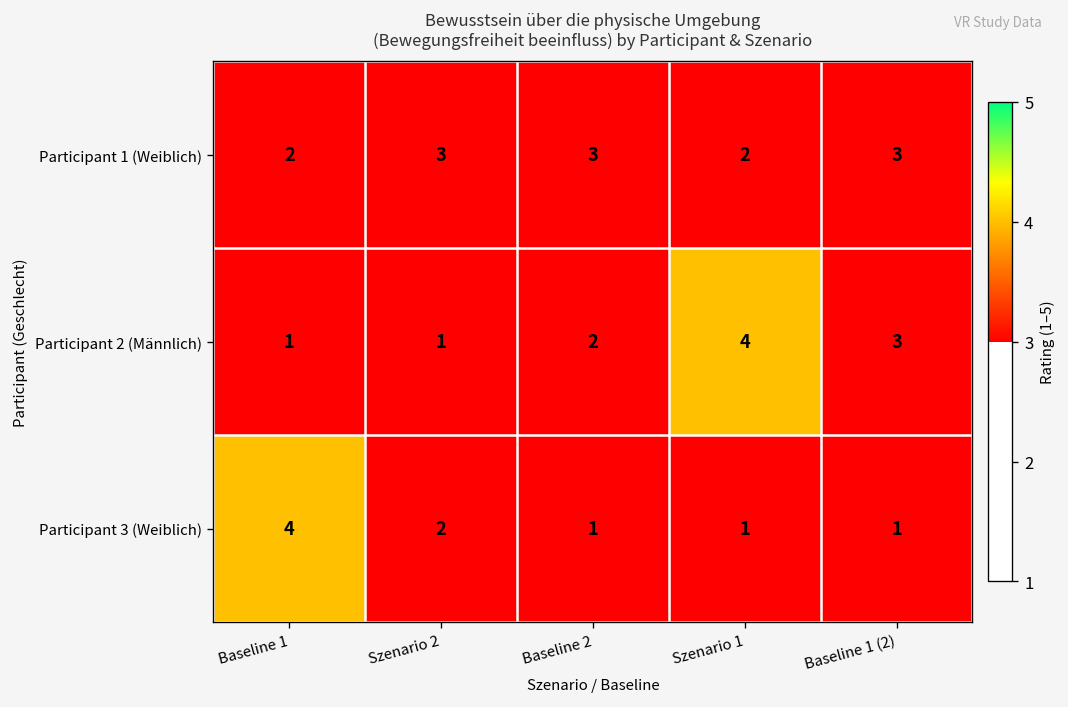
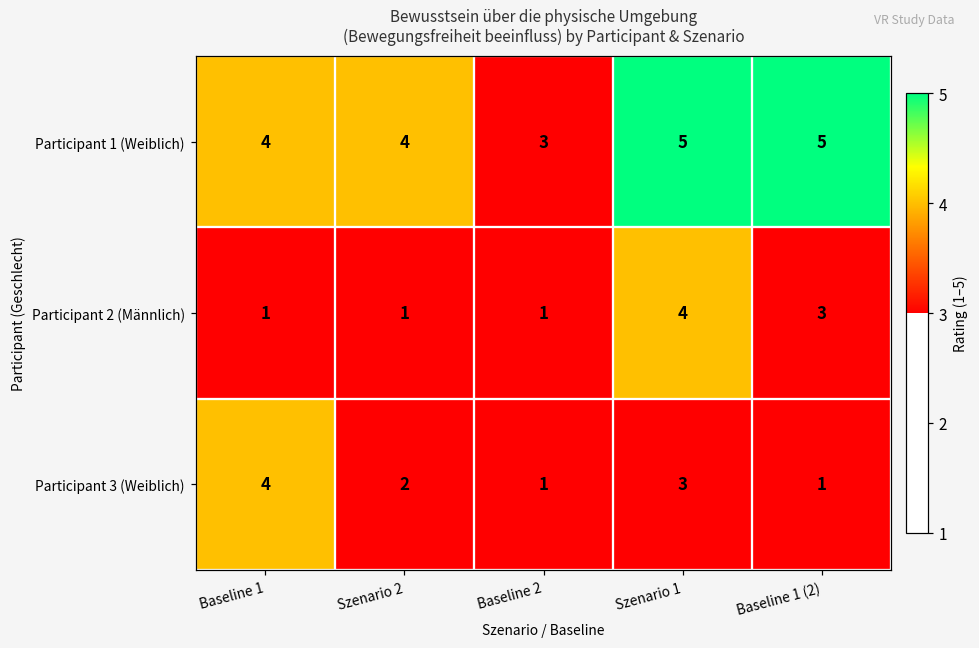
Participant 1 (Weiblich), Baseline 1: 2 -> 4
Participant 1 (Weiblich), Szenario 2: 3 -> 4
Participant 1 (Weiblich), Szenario 1: 2 -> 5
Participant 1 (Weiblich), Baseline 1 (2): 3 -> 5
Participant 2 (Männlich), Baseline 2: 2 -> 1
Participant 3 (Weiblich), Szenario 1: 1 -> 3
